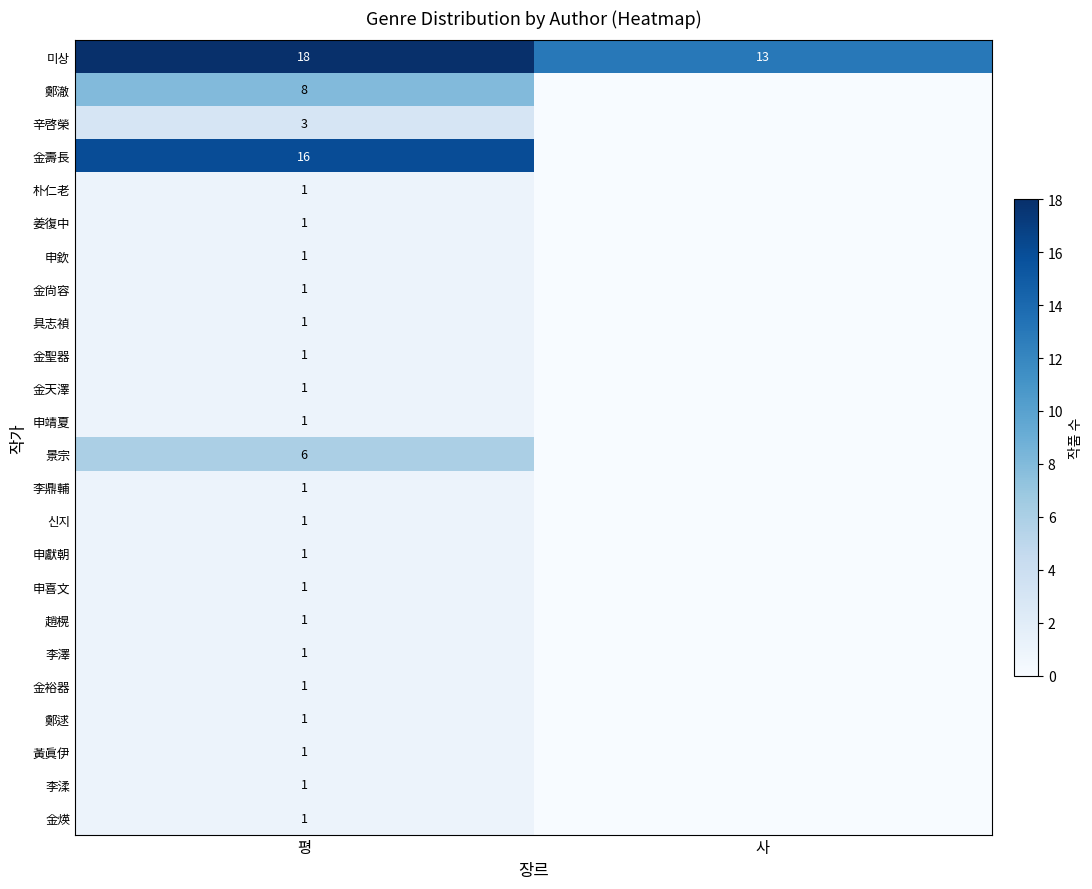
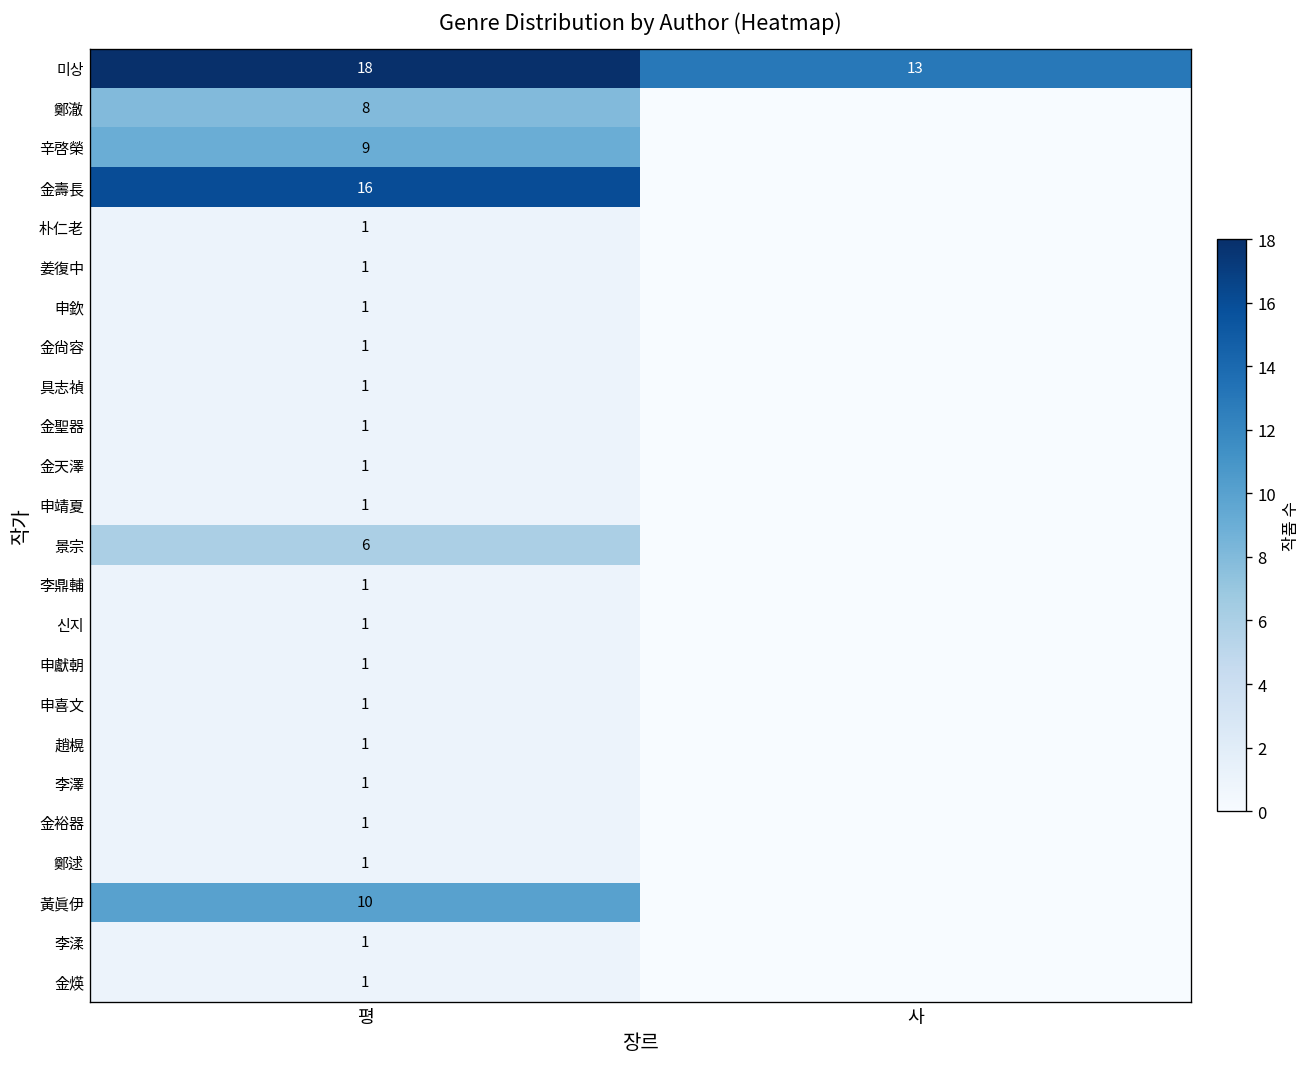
辛啓榮, 평: 3 -> 9
黃眞伊, 평: 1 -> 10
